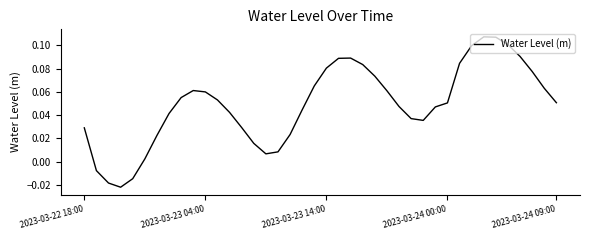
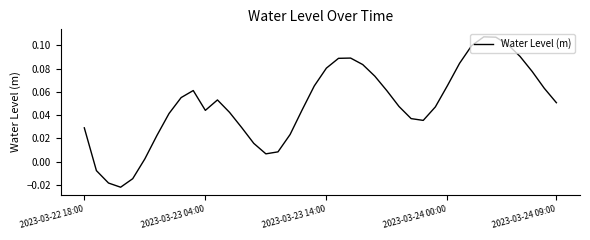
2023-03-23 04:00: 0.060 -> 0.044
2023-03-24 00:00: 0.050 -> 0.065
